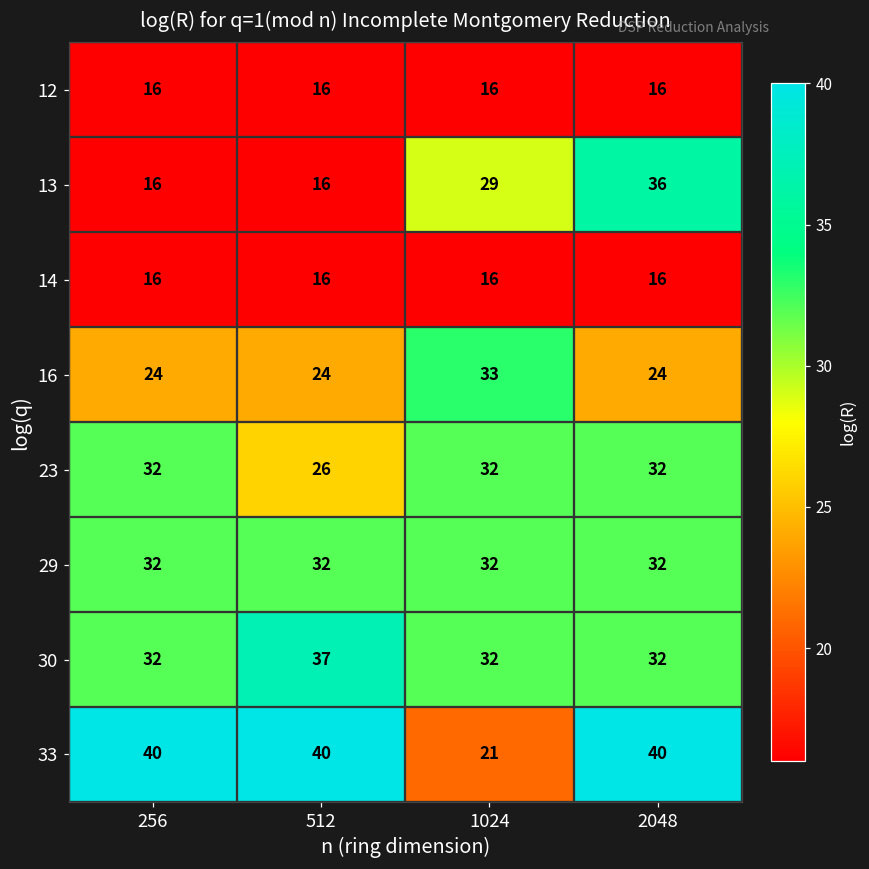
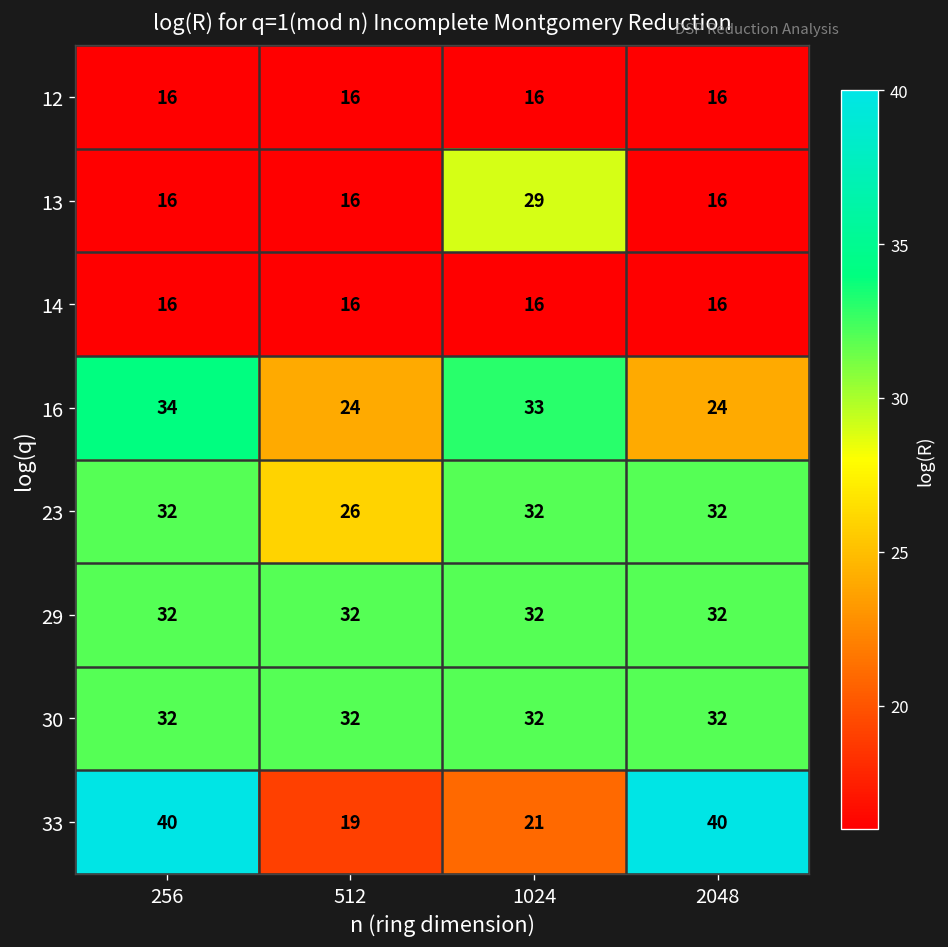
13, 2048: 36 -> 16
16, 256: 24 -> 34
30, 512: 37 -> 32
33, 512: 40 -> 19
